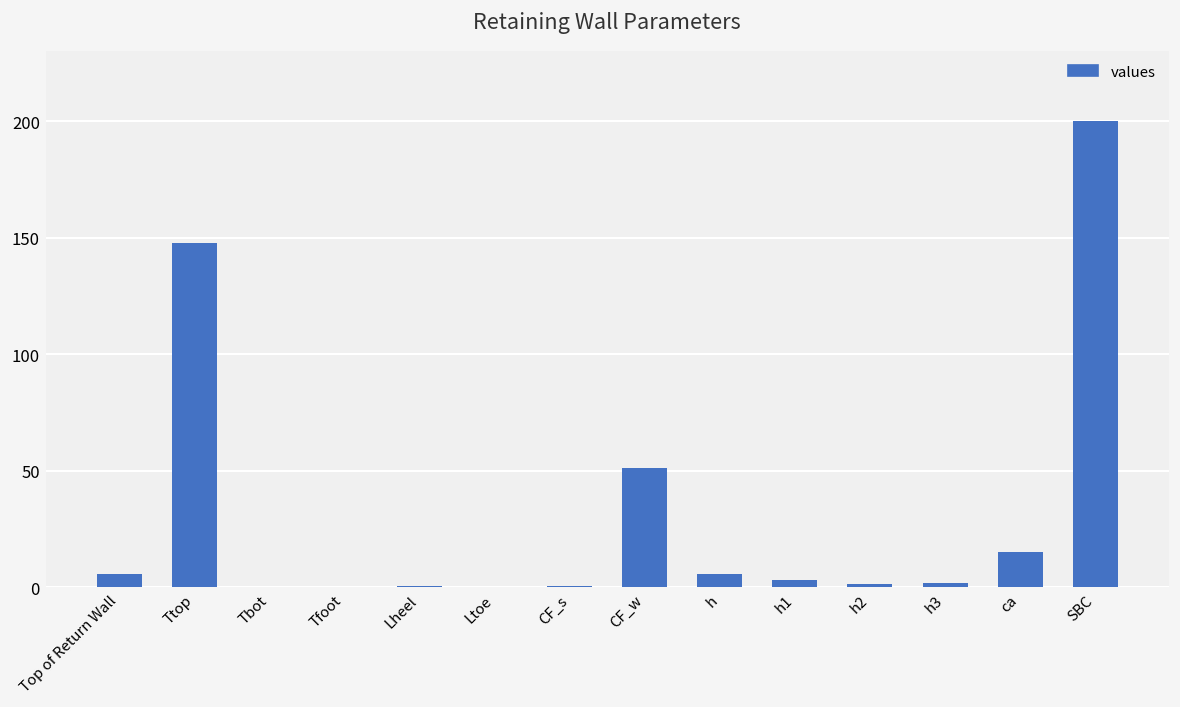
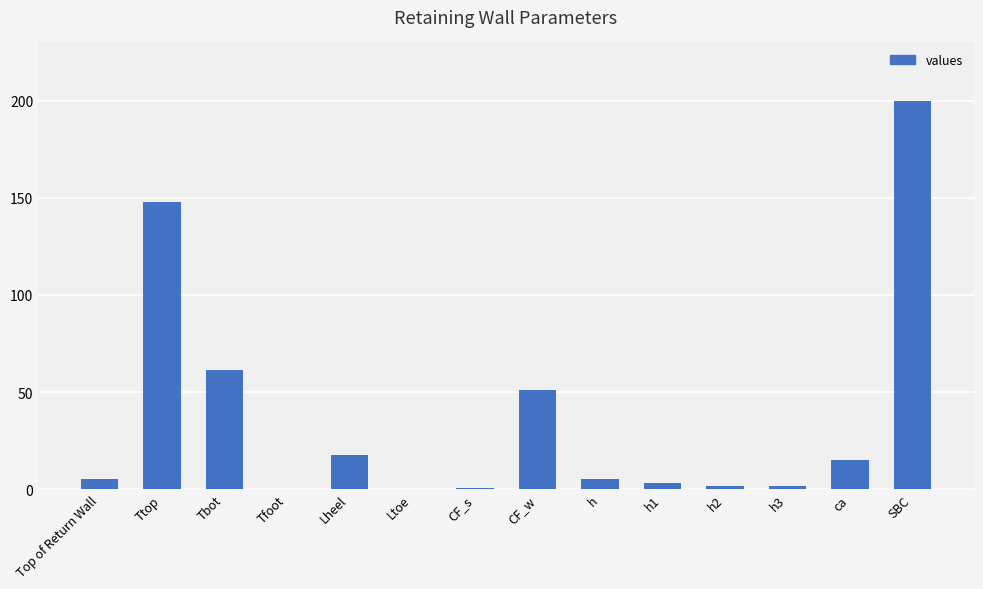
Tbot: 0 -> 61
Lheel: 1 -> 18
